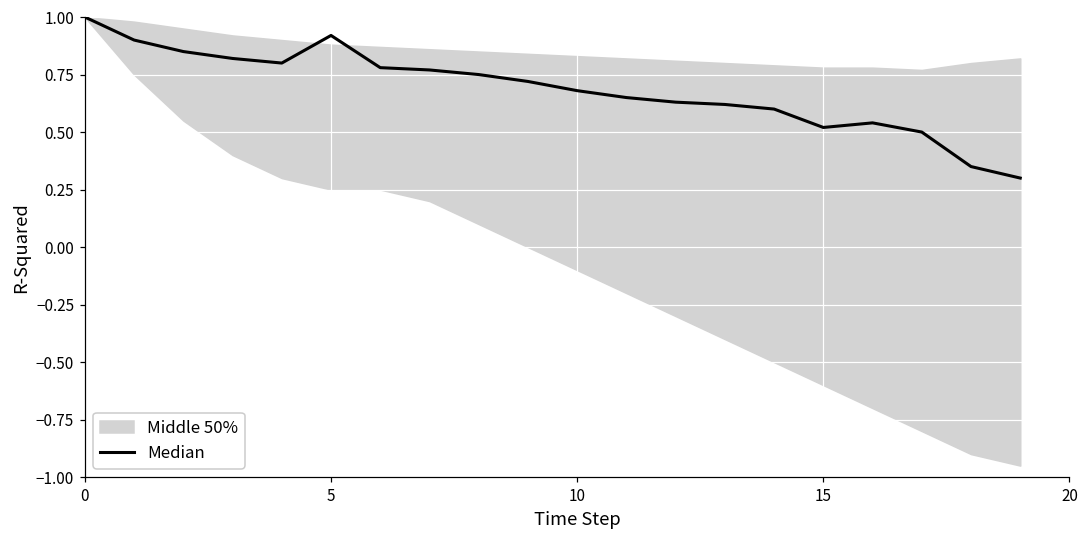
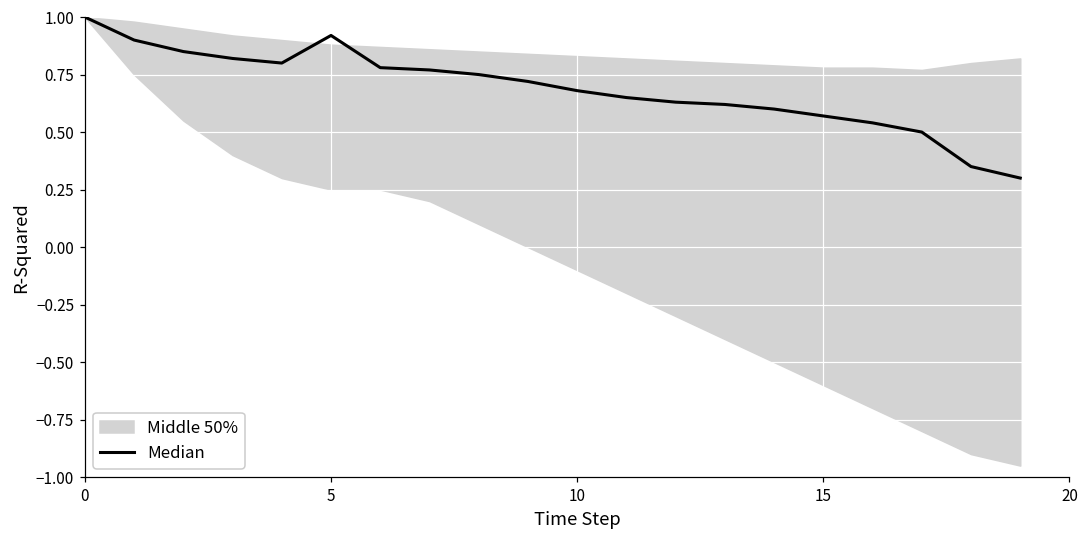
Median, 15: 0.52 -> 0.57
